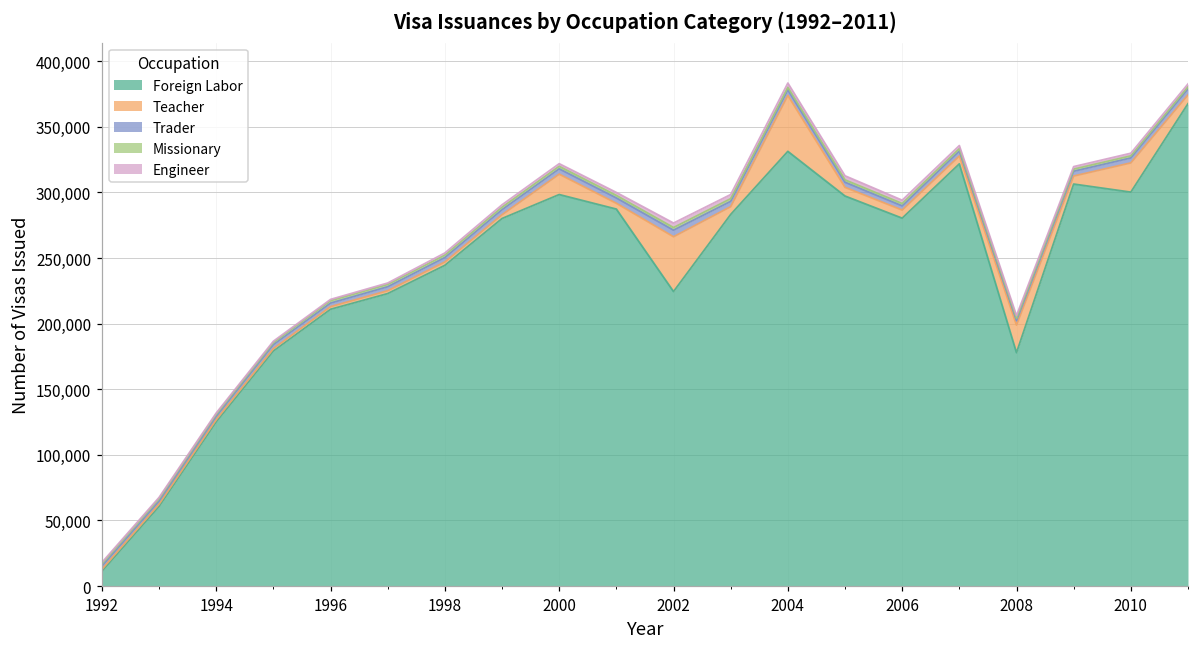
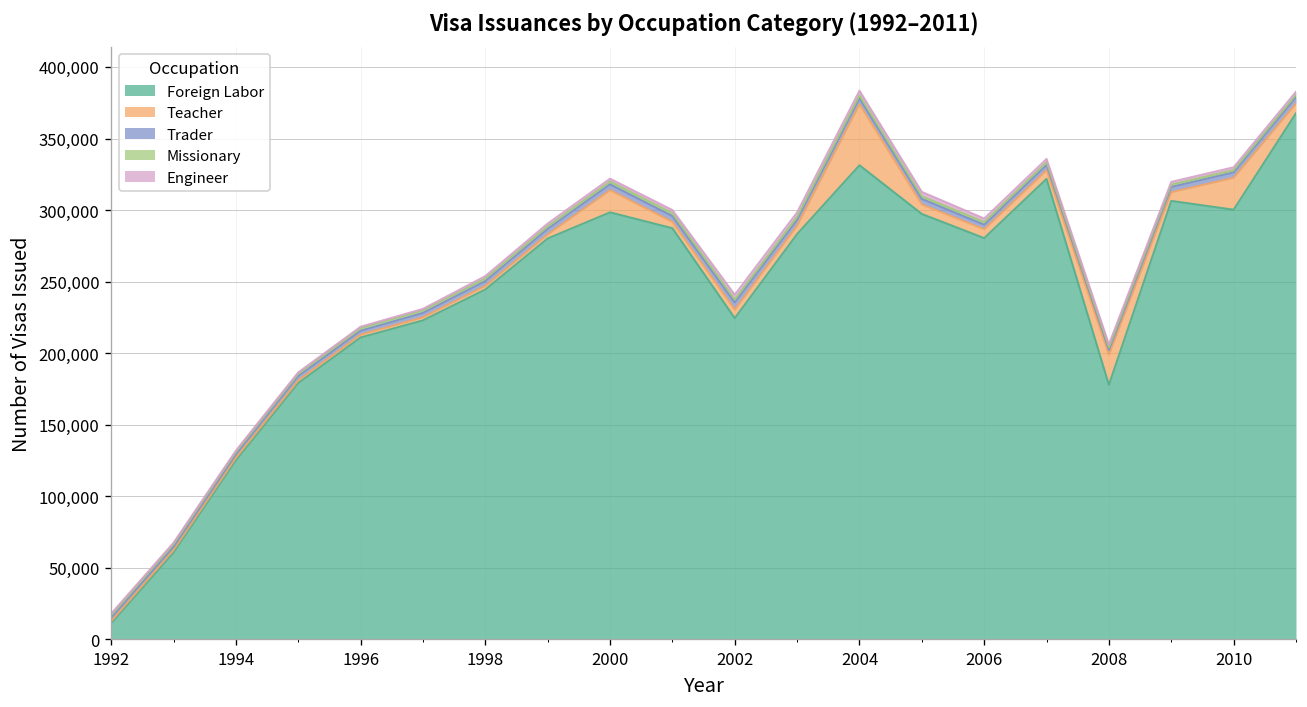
Teacher, 2002: 42,000 -> 6,000
